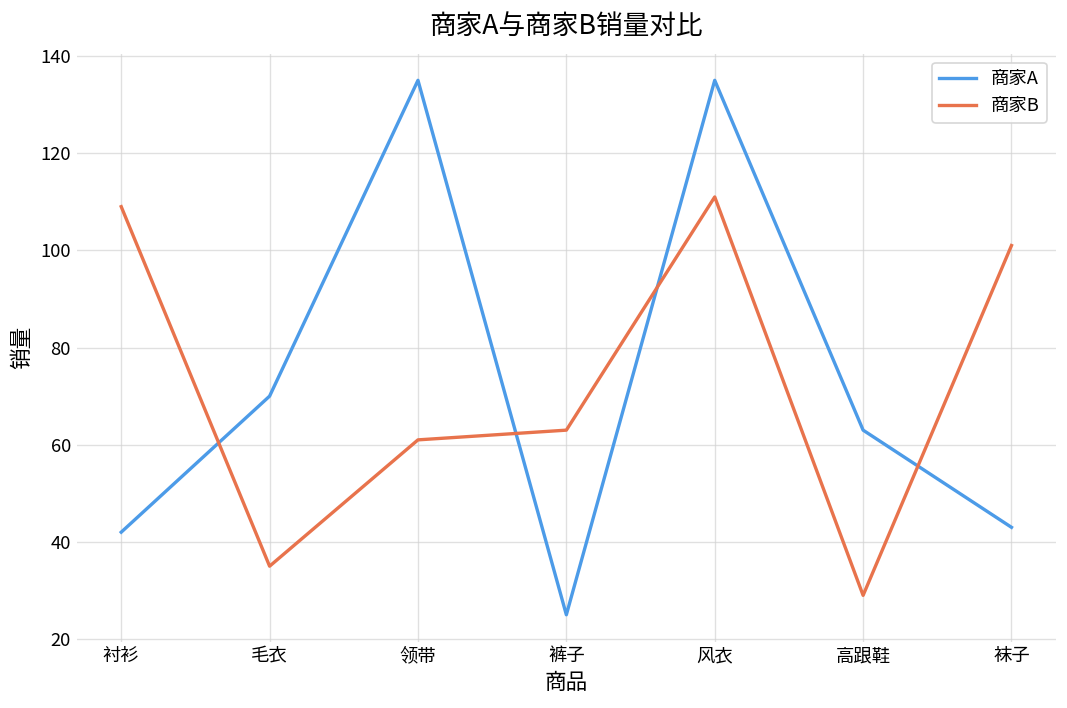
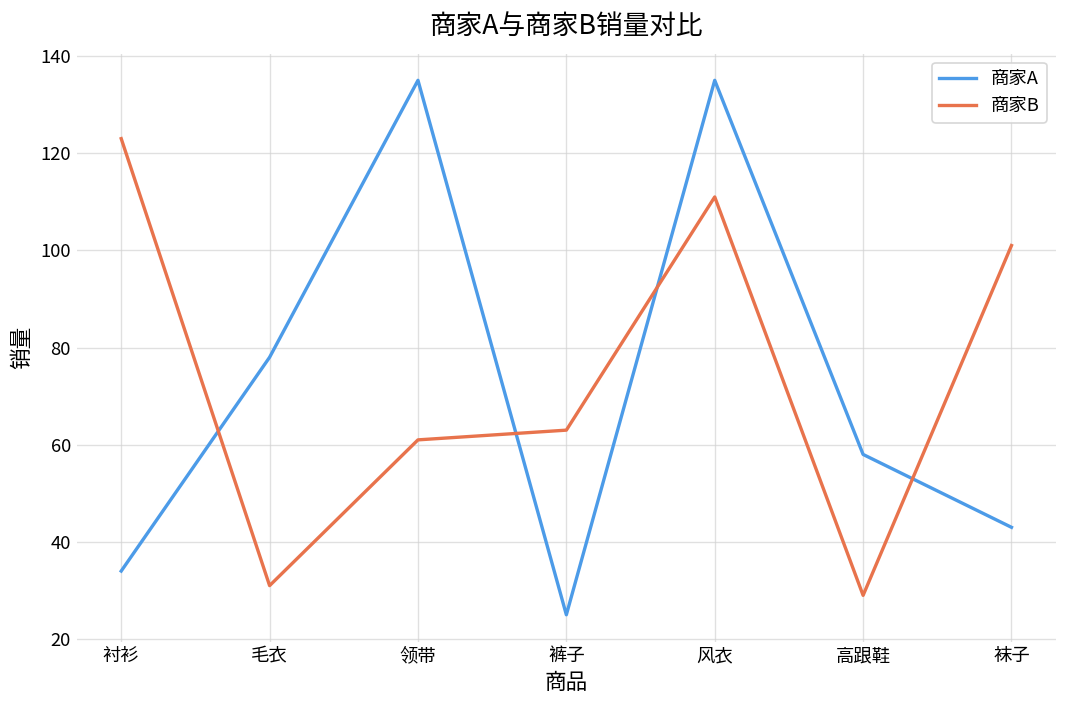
商家A, 衬衫: 42 -> 34
商家B, 衬衫: 109 -> 123
商家A, 毛衣: 70 -> 78
商家B, 毛衣: 35 -> 31
商家A, 高跟鞋: 63 -> 58
